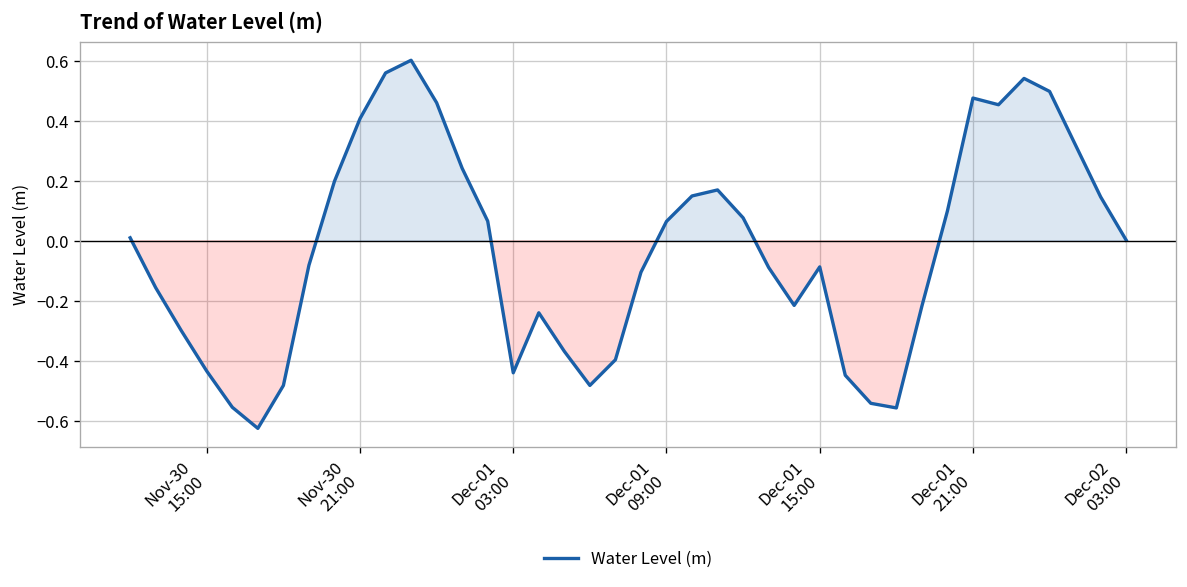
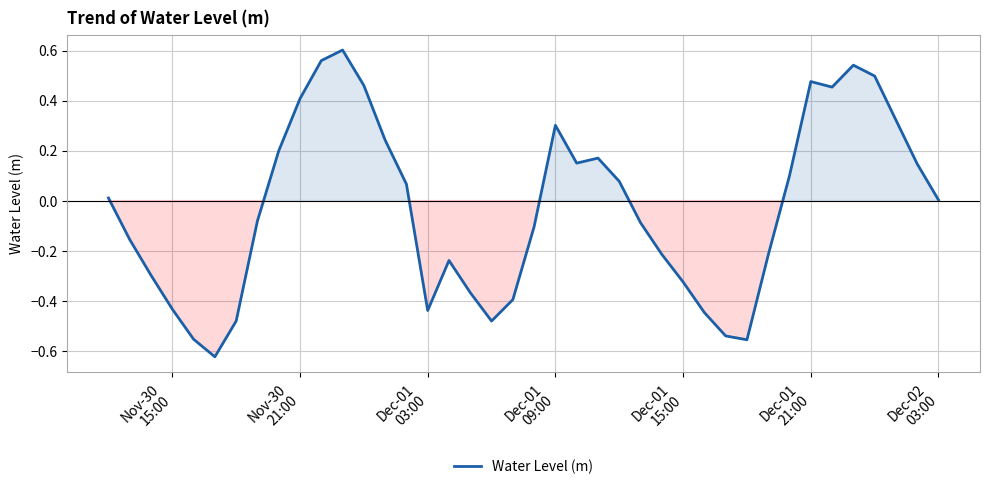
Dec-01 09:00: 0.06 -> 0.30
Dec-01 15:00: -0.09 -> -0.33
